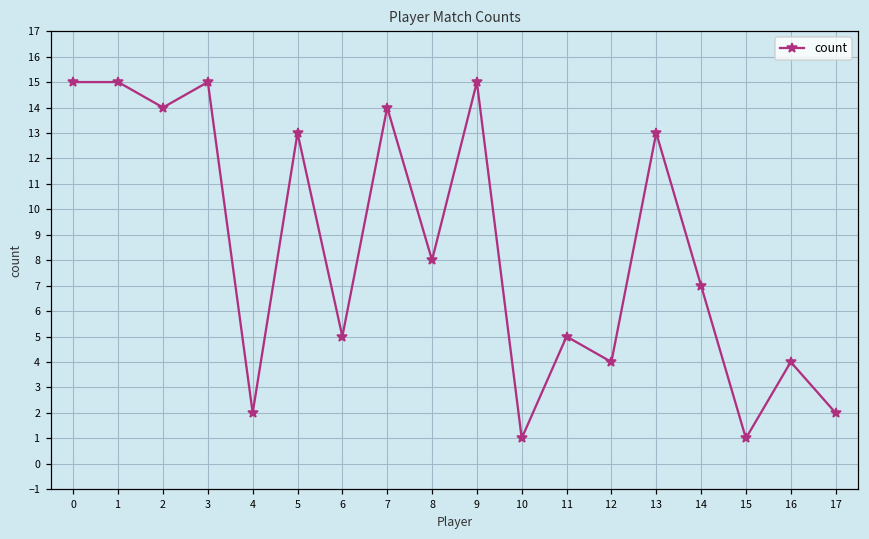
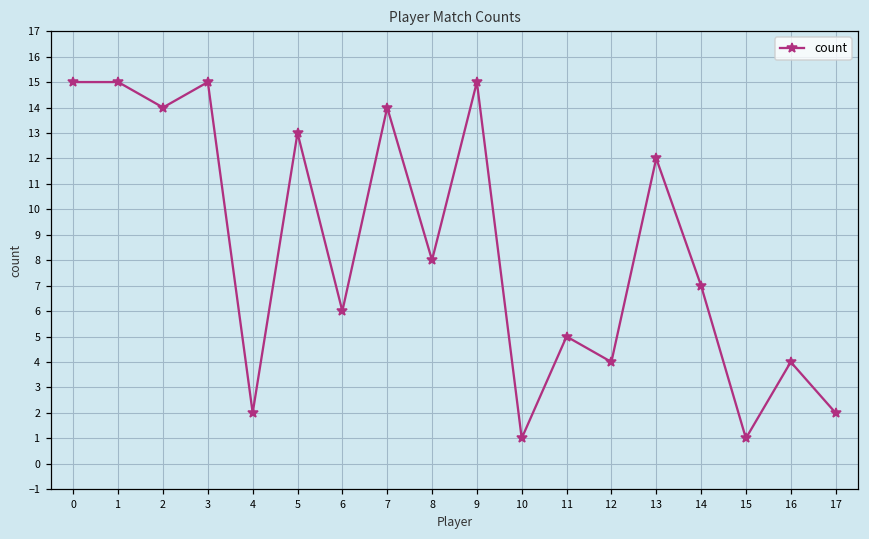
6: 5 -> 6
13: 13 -> 12
